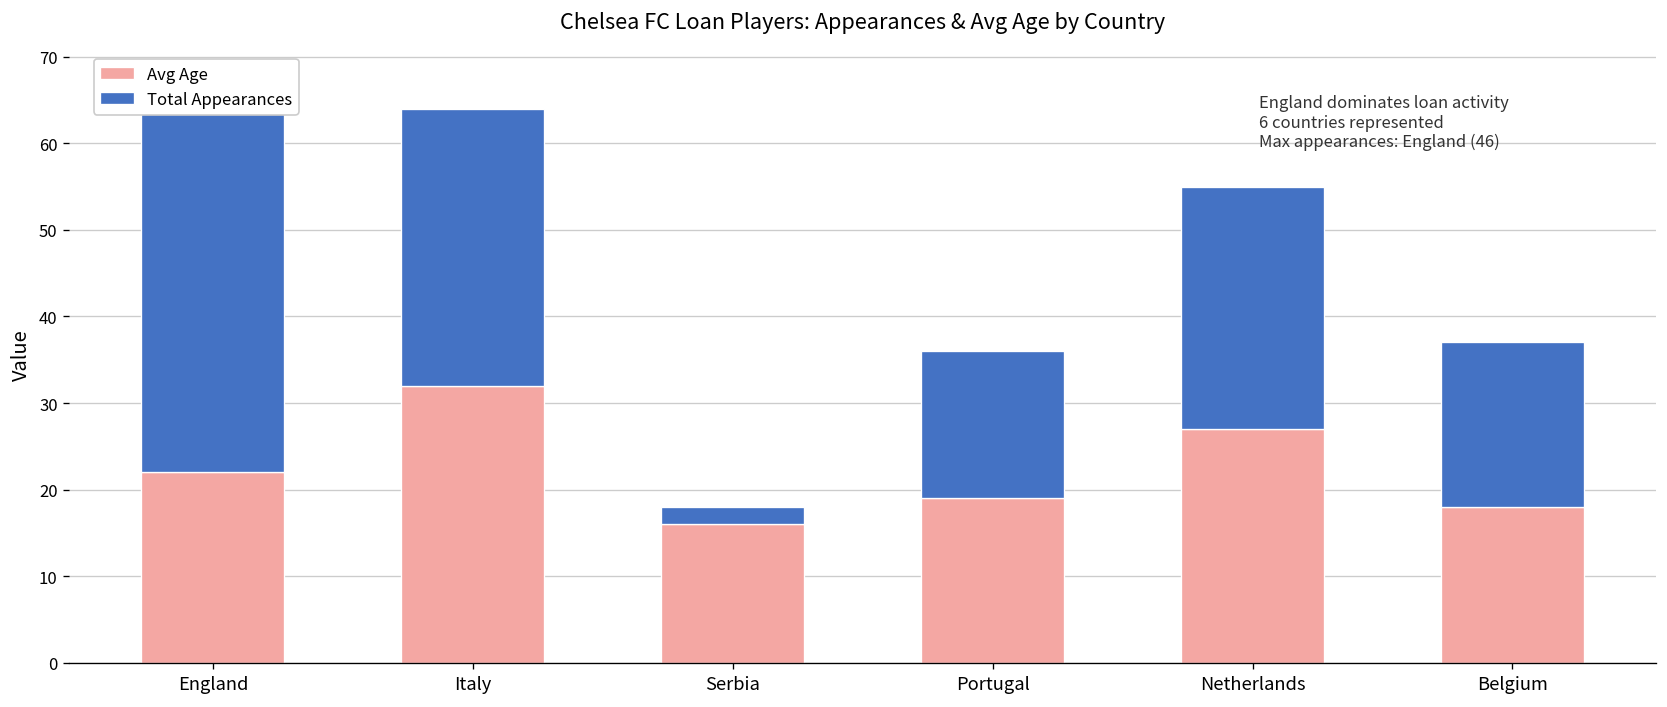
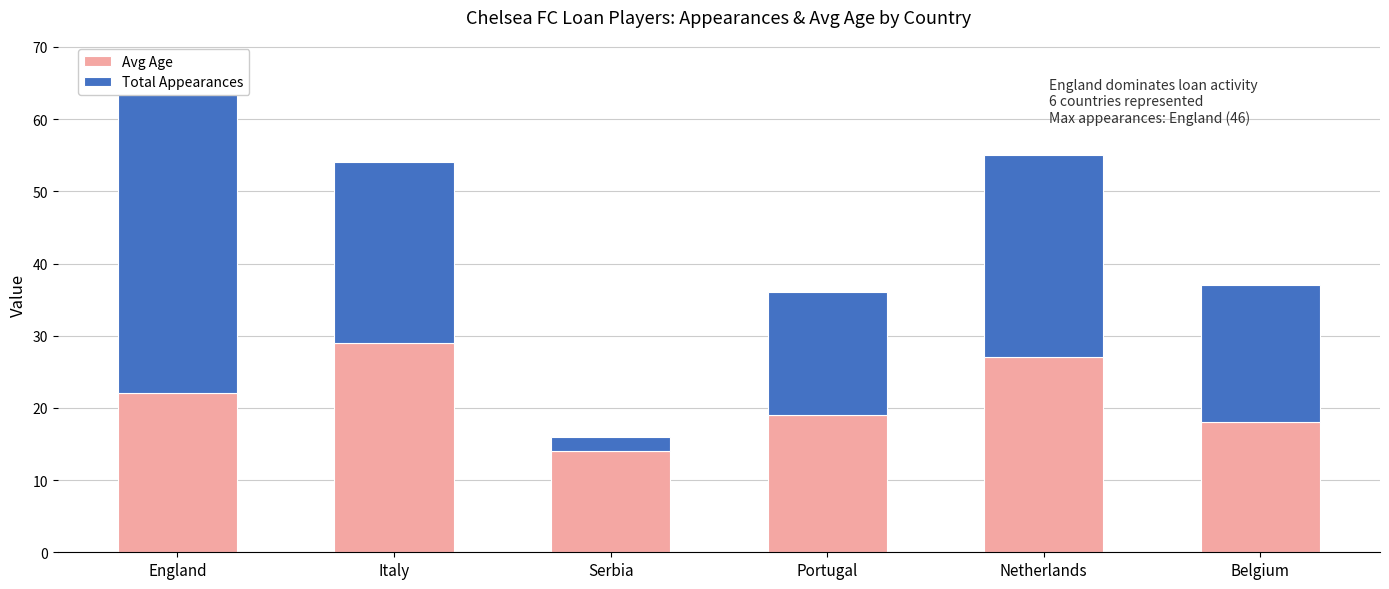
Avg Age, Italy: 32 -> 29
Total Appearances, Italy: 32 -> 25
Avg Age, Serbia: 16 -> 14
